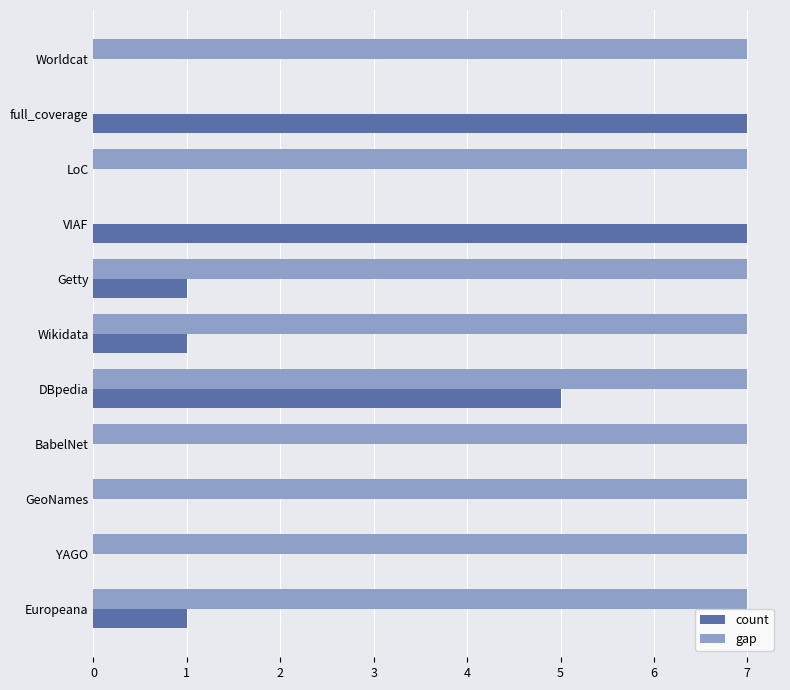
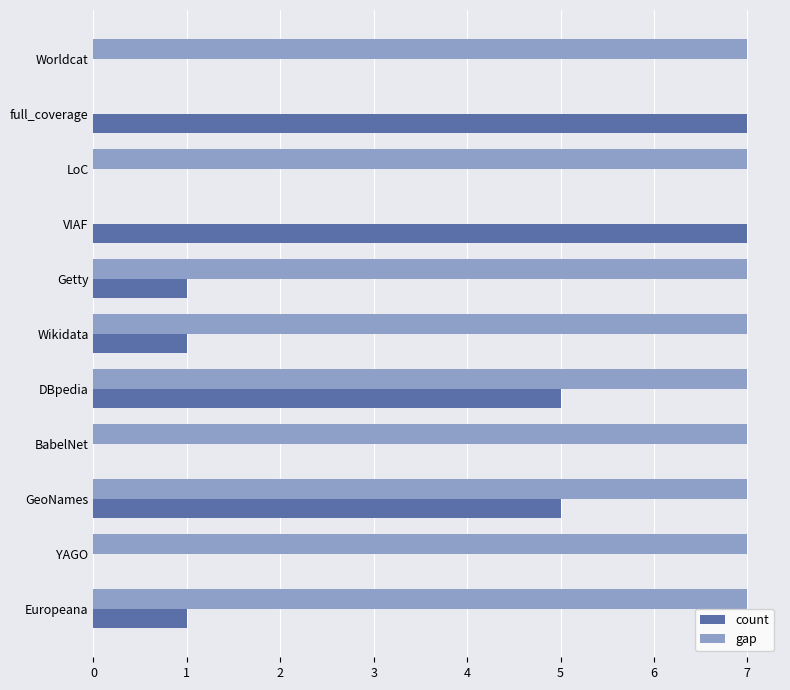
count, GeoNames: 0 -> 5
